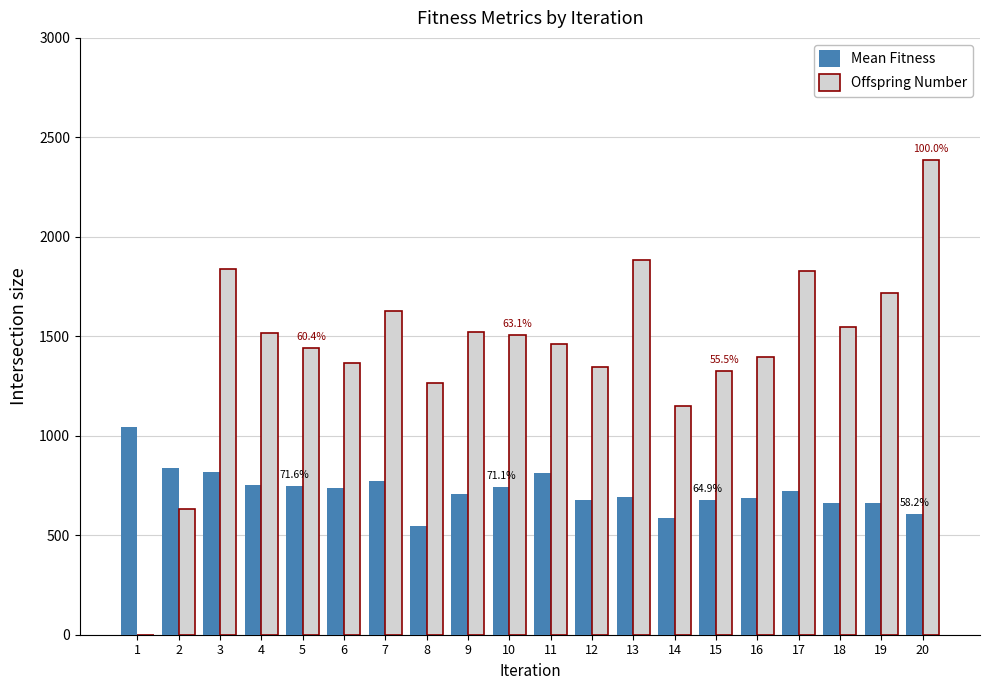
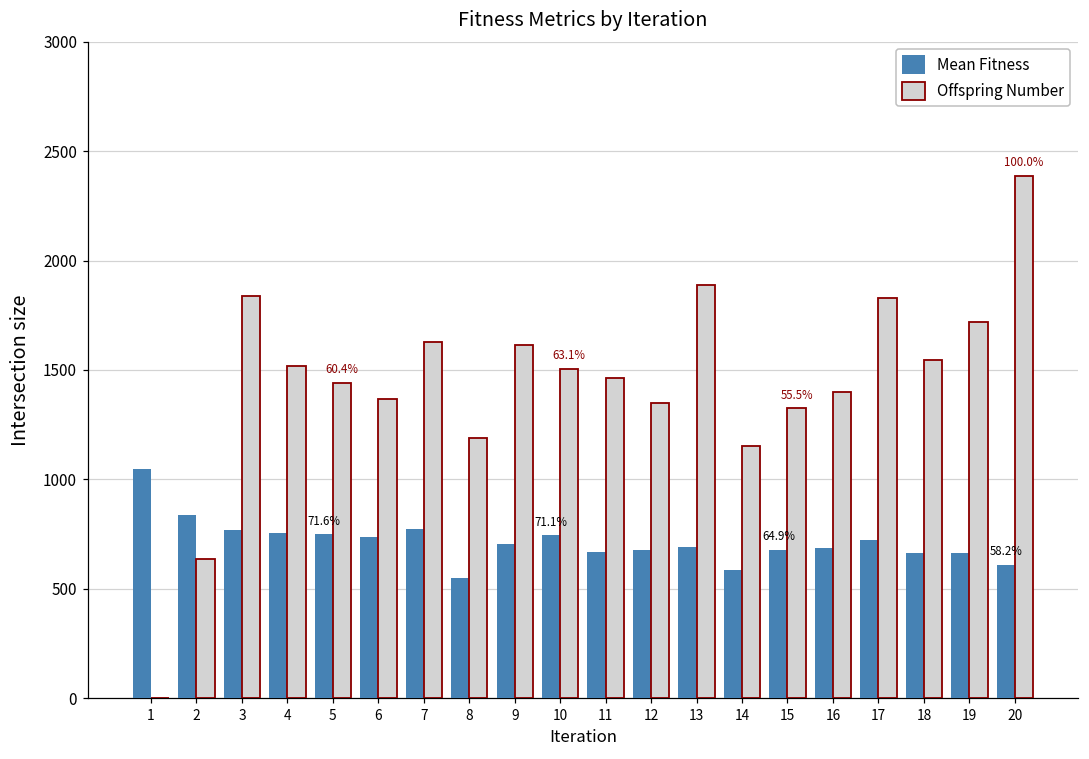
Mean Fitness, 3: 820 -> 770
Offspring Number, 8: 1270 -> 1190
Offspring Number, 9: 1520 -> 1610
Mean Fitness, 11: 810 -> 670
